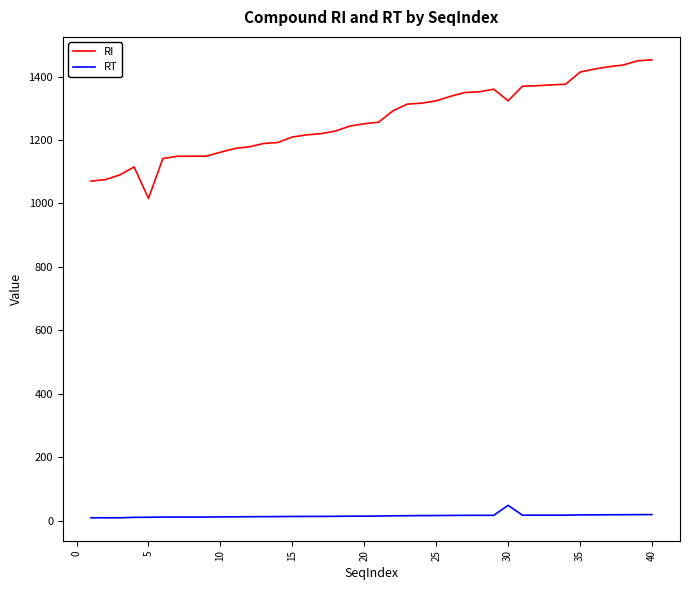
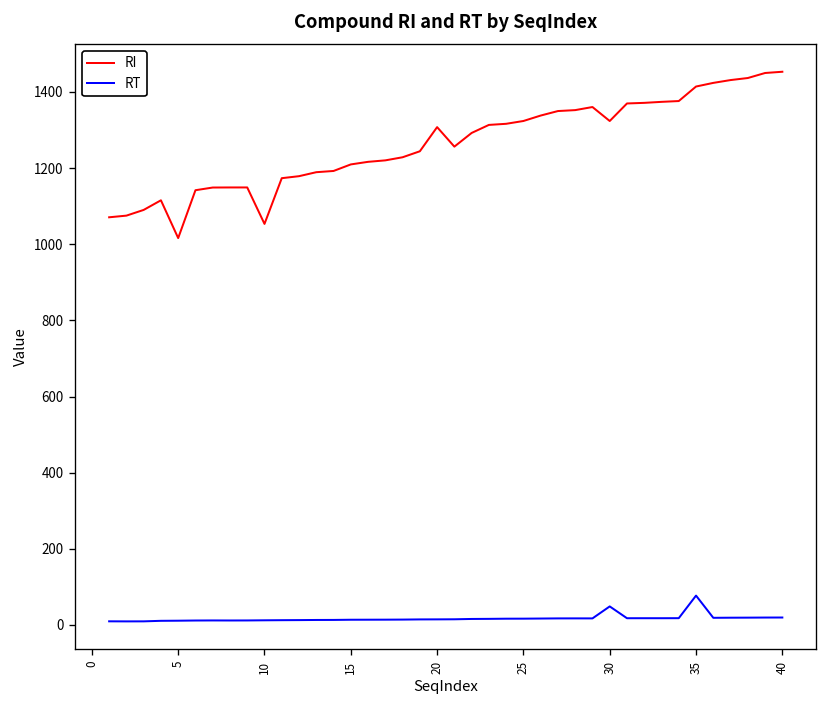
RI, 10: 1160 -> 1050
RI, 20: 1250 -> 1310
RT, 35: 20 -> 80
